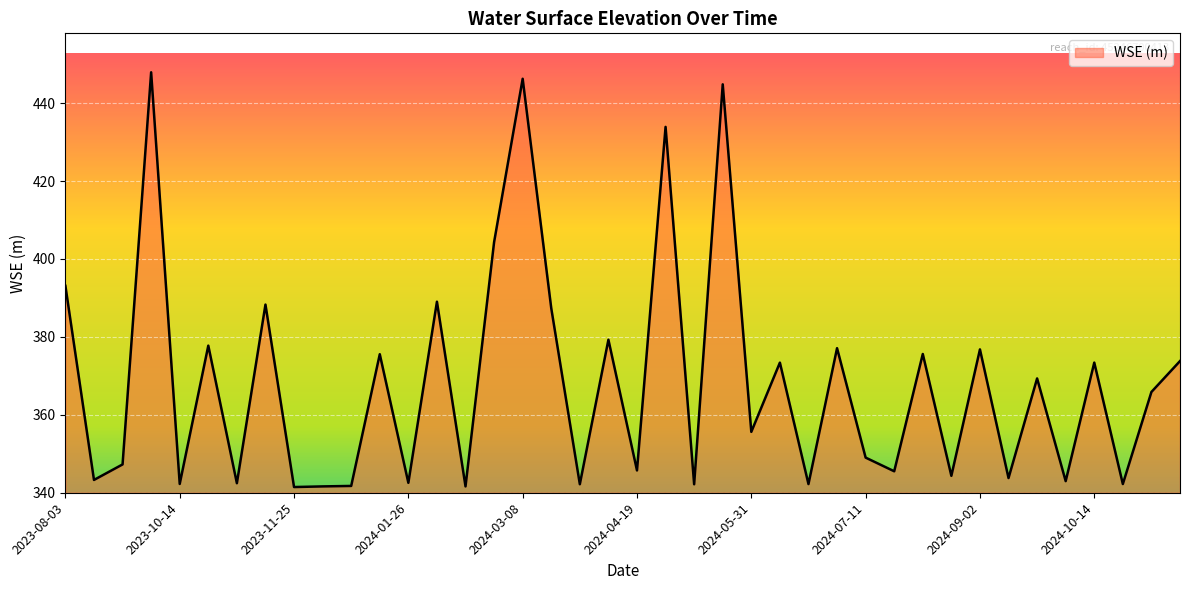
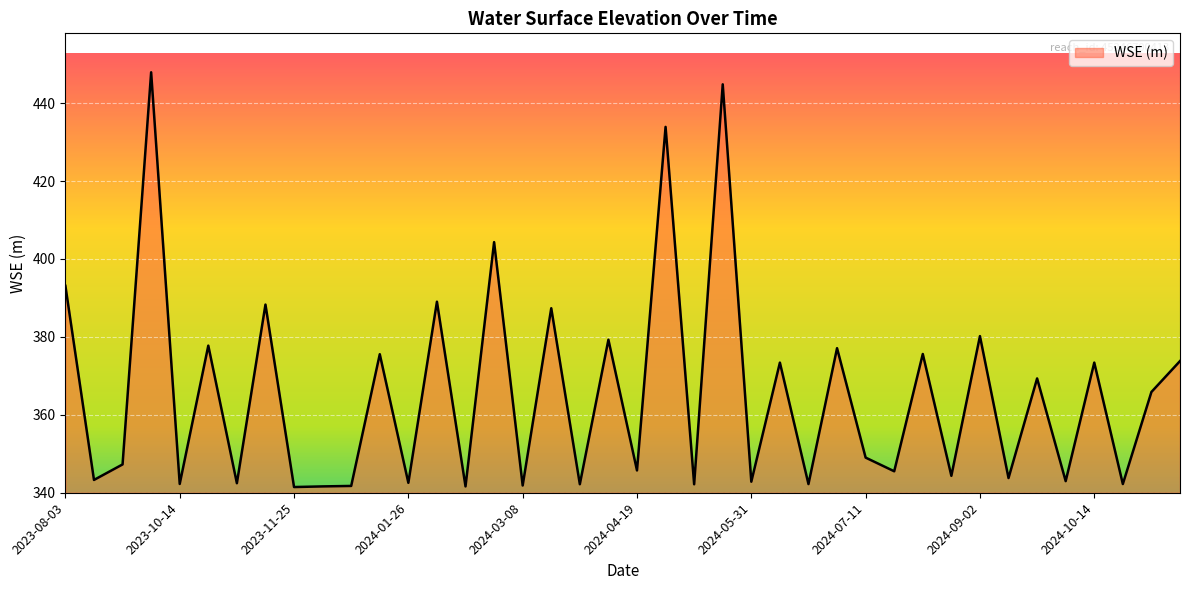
2024-03-08: 446 -> 342
2024-05-31: 356 -> 343
2024-09-02: 377 -> 380
